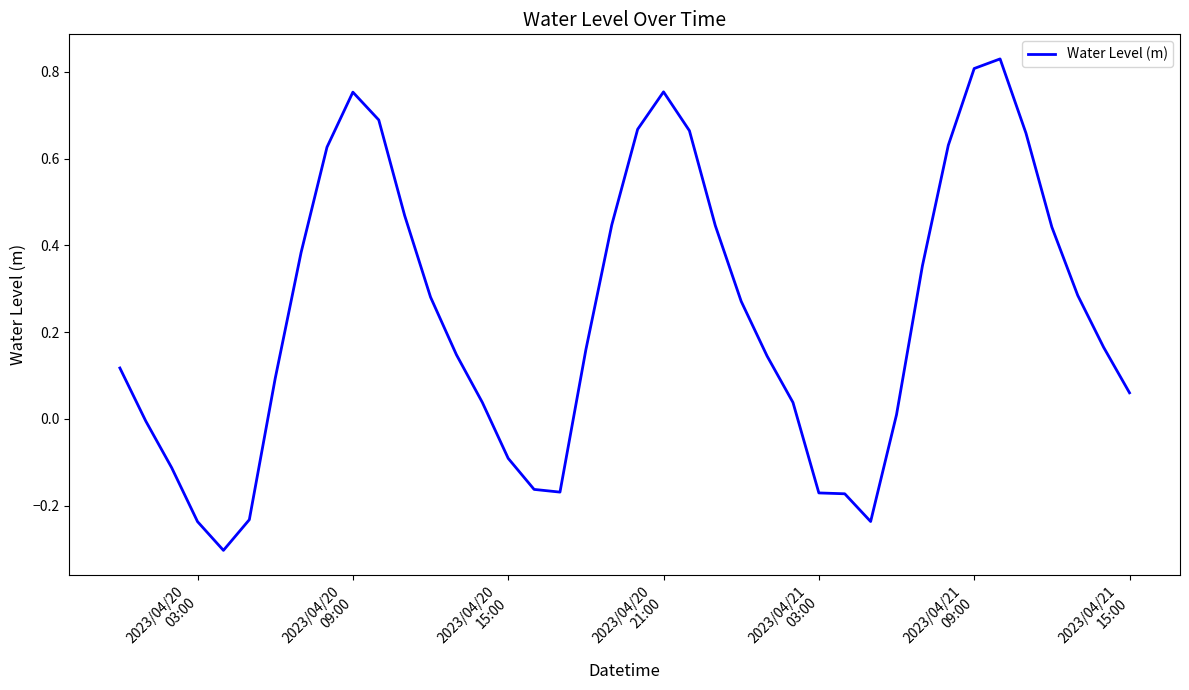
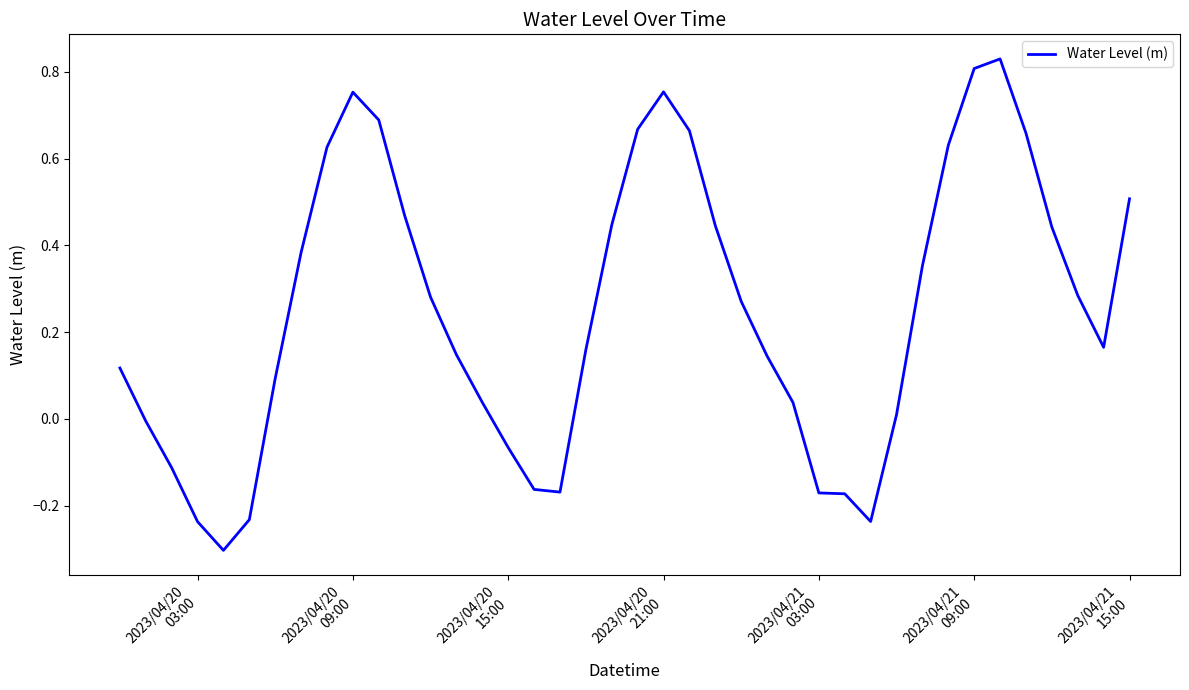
2023/04/20 15:00: -0.09 -> -0.07
2023/04/21 15:00: 0.06 -> 0.51
